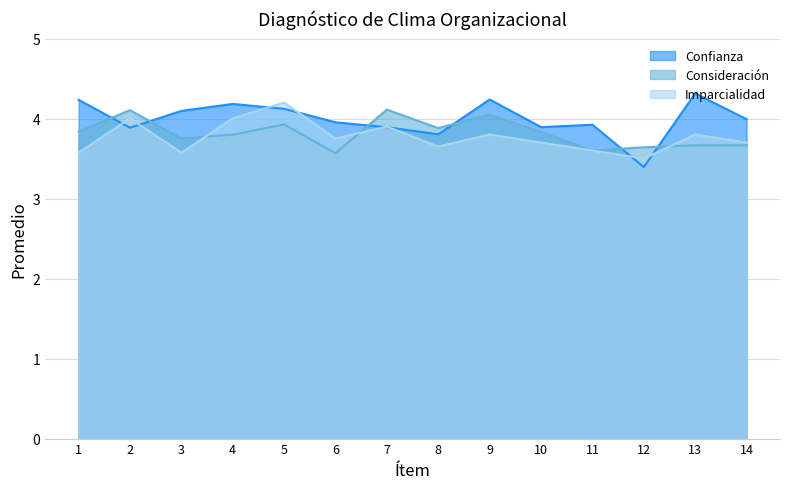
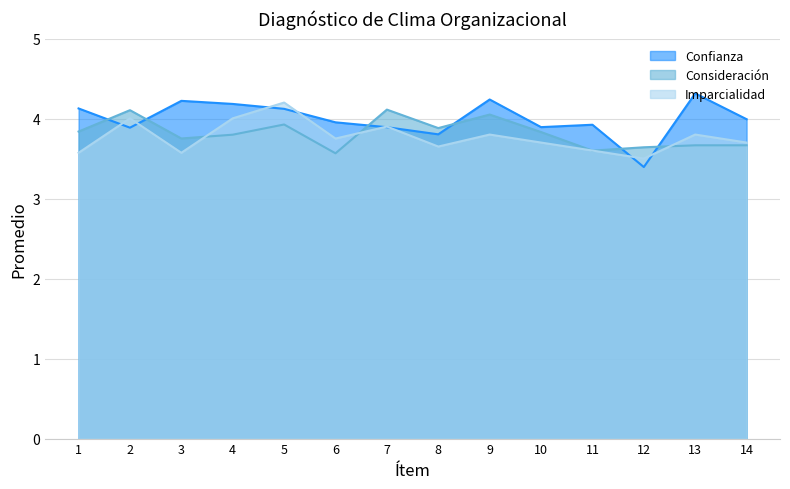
Confianza, 1: 4.2 -> 4.1
Confianza, 3: 4.1 -> 4.2
